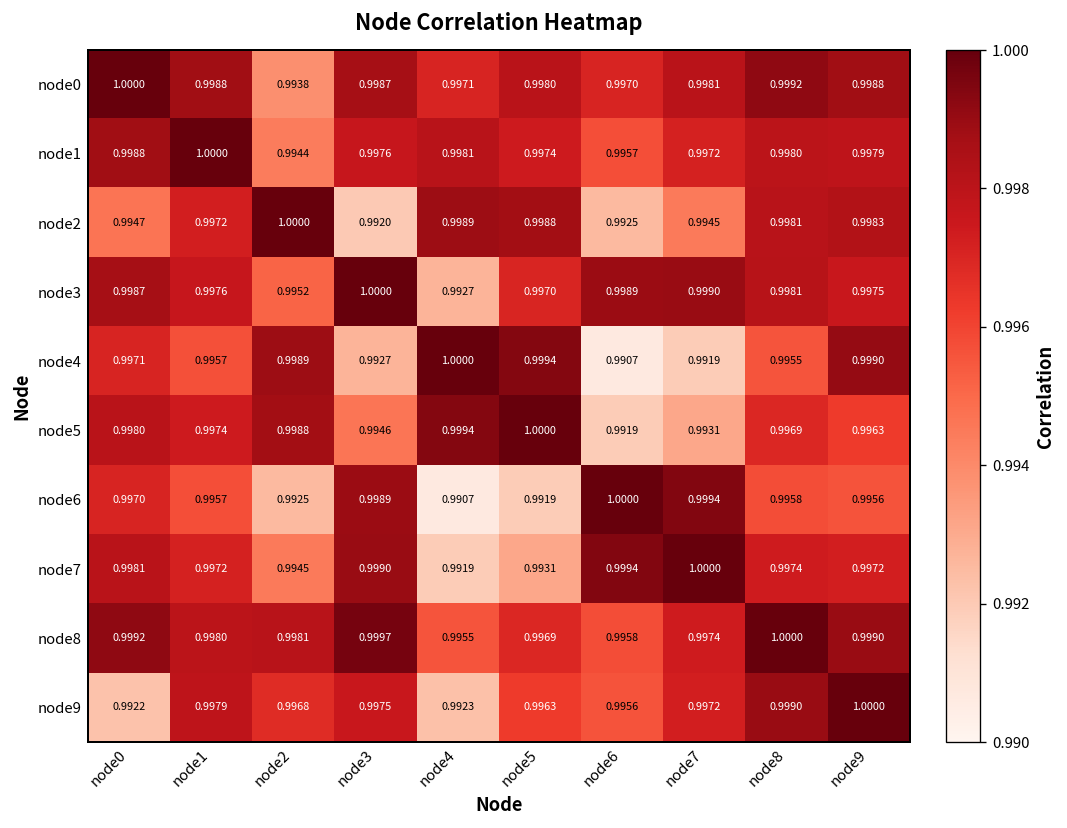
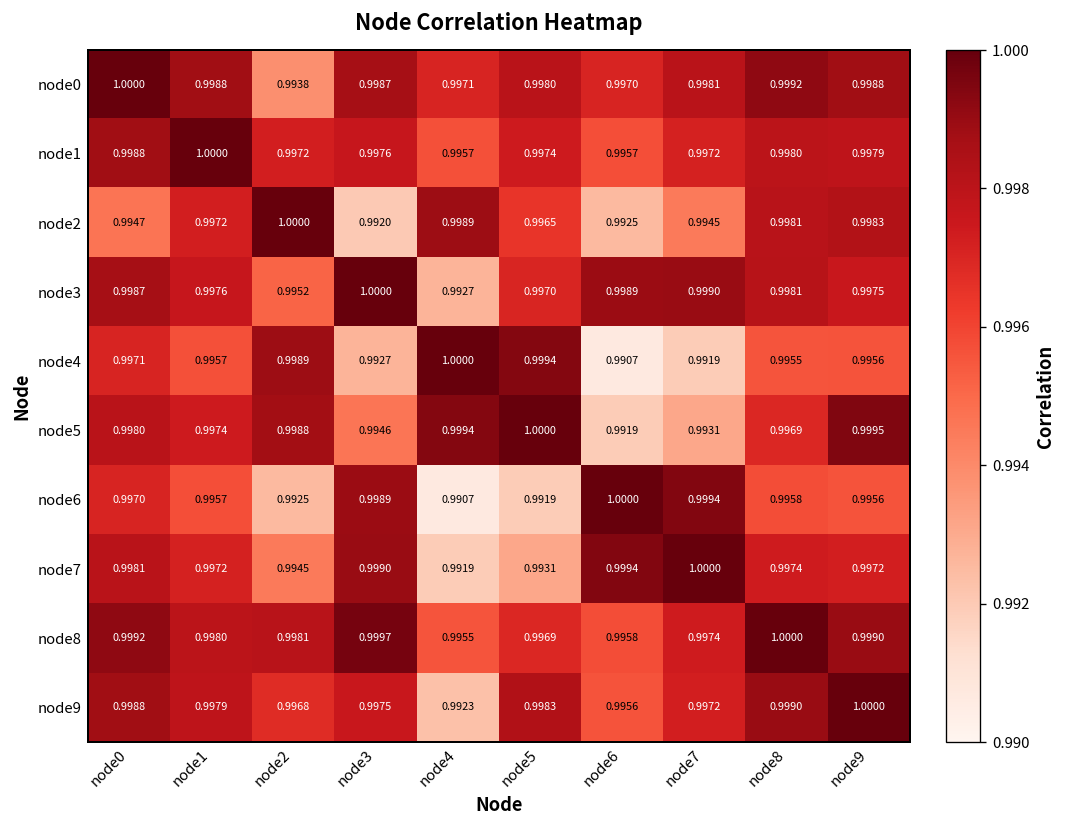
node1, node2: 0.9944 -> 0.9972
node1, node4: 0.9981 -> 0.9957
node2, node5: 0.9988 -> 0.9965
node4, node9: 0.9990 -> 0.9956
node5, node9: 0.9963 -> 0.9995
node9, node0: 0.9922 -> 0.9988
node9, node5: 0.9963 -> 0.9983
